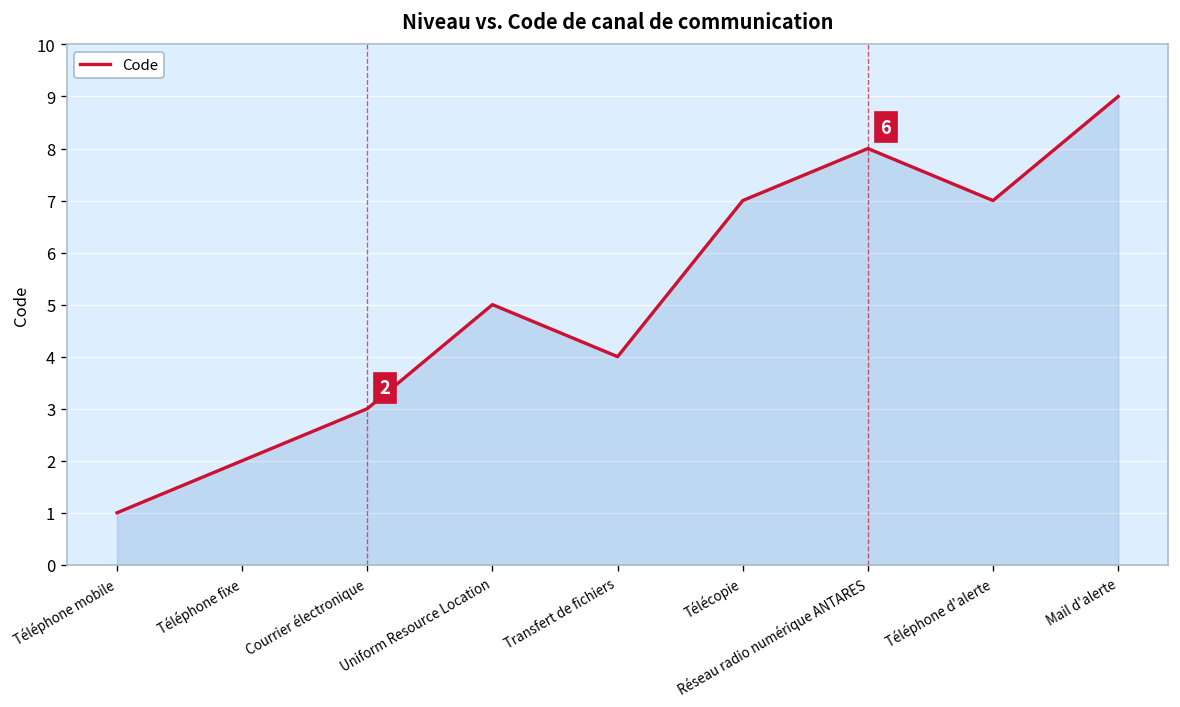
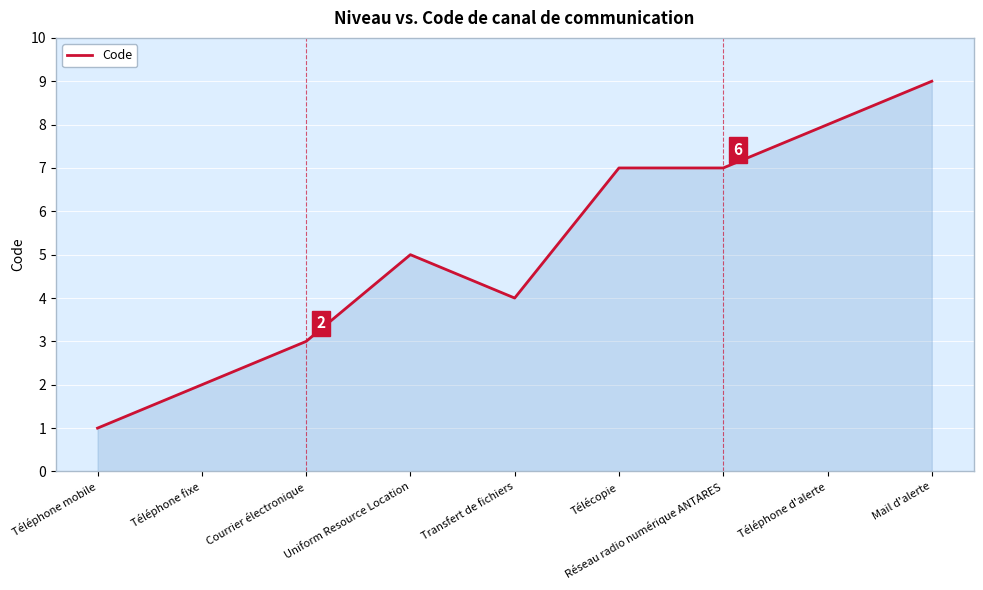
Réseau radio numérique ANTARES: 8 -> 7
Téléphone d'alerte: 7 -> 8
